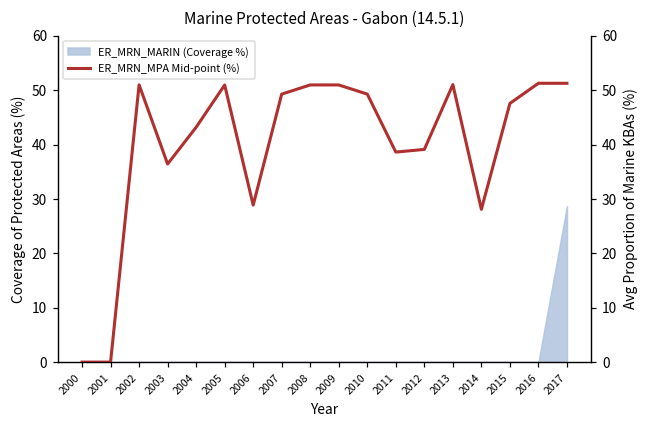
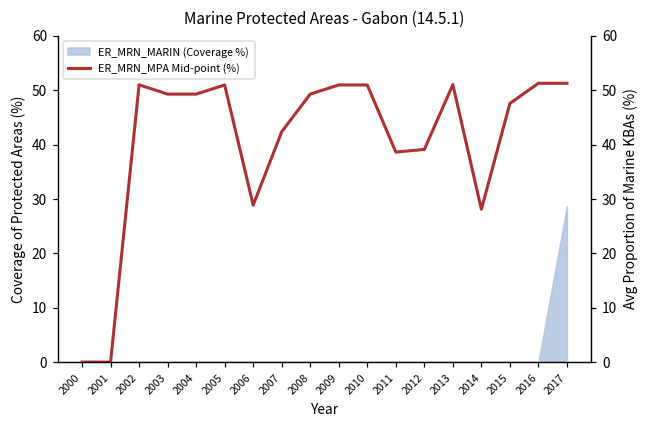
ER_MRN_MPA Mid-point (%), 2003: 36 -> 49
ER_MRN_MPA Mid-point (%), 2004: 43 -> 49
ER_MRN_MPA Mid-point (%), 2007: 49 -> 42
ER_MRN_MPA Mid-point (%), 2008: 51 -> 49
ER_MRN_MPA Mid-point (%), 2010: 49 -> 51
